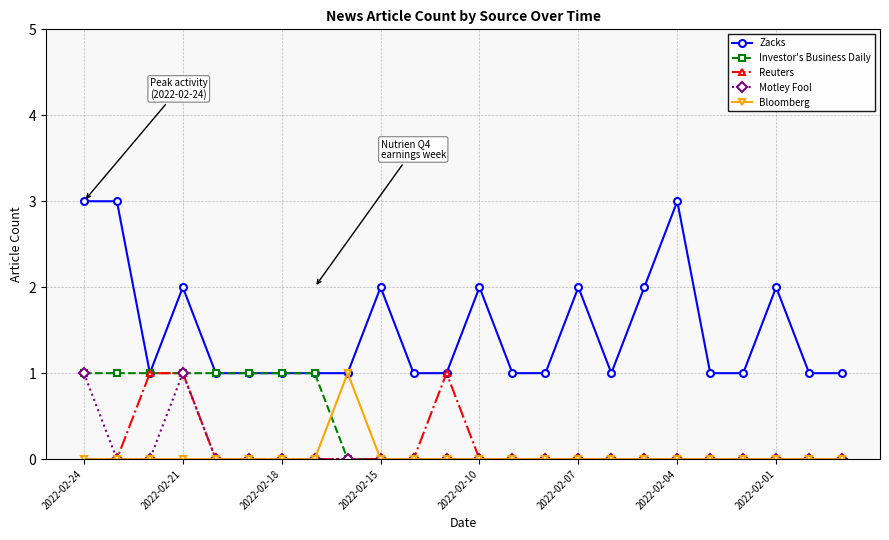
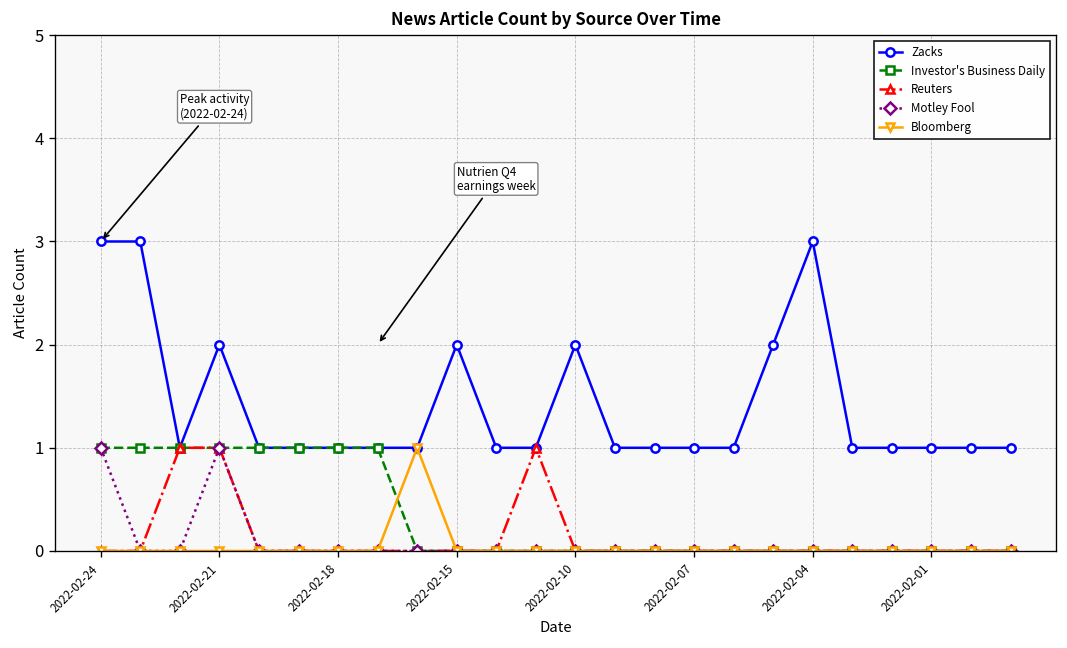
Zacks, 2022-02-07: 2 -> 1
Zacks, 2022-02-01: 2 -> 1
